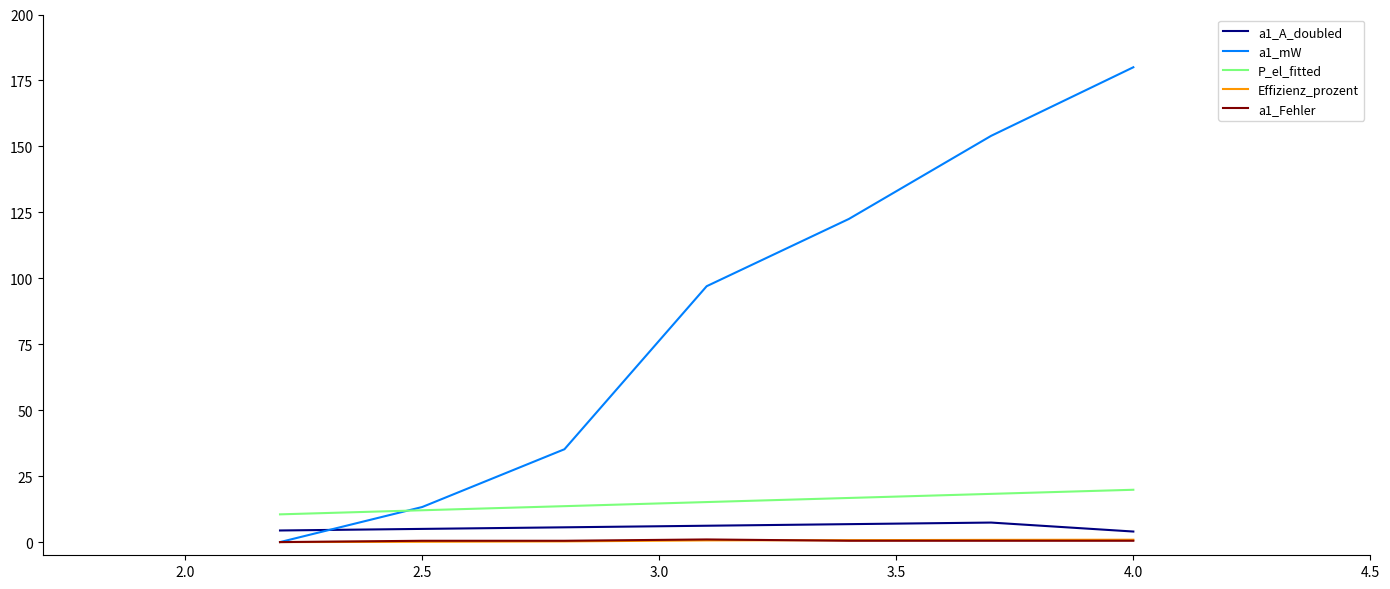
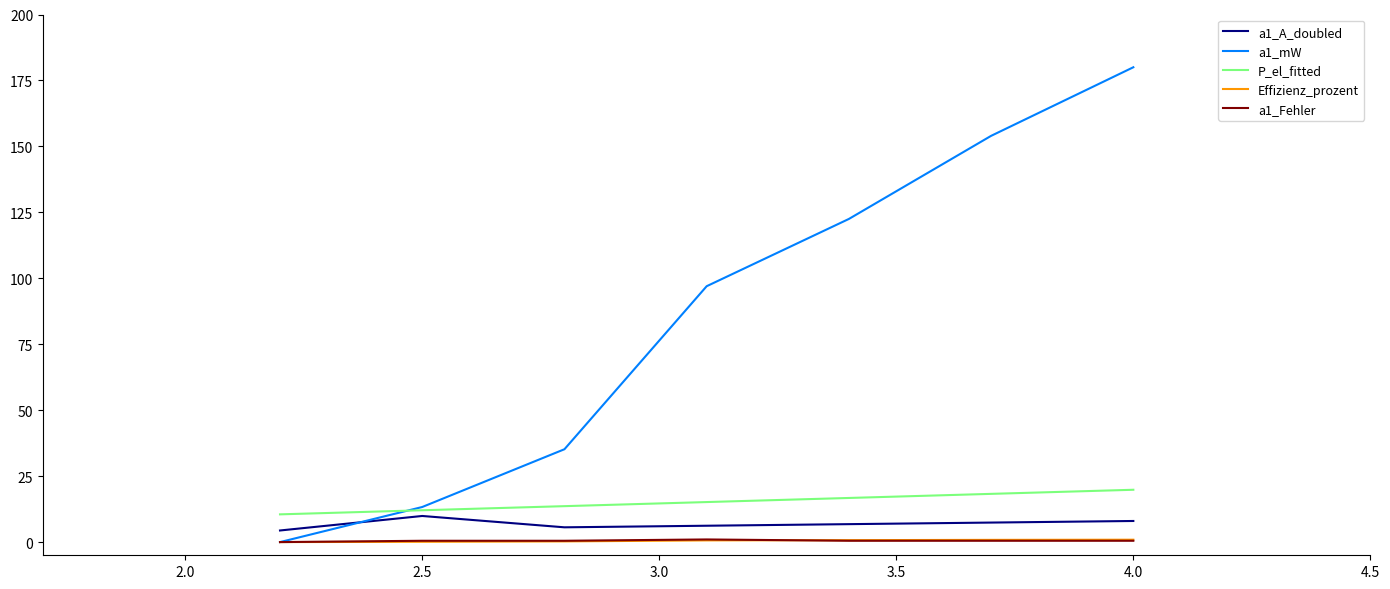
a1_A_doubled, 2.5: 5 -> 10
a1_A_doubled, 4.0: 4 -> 8
